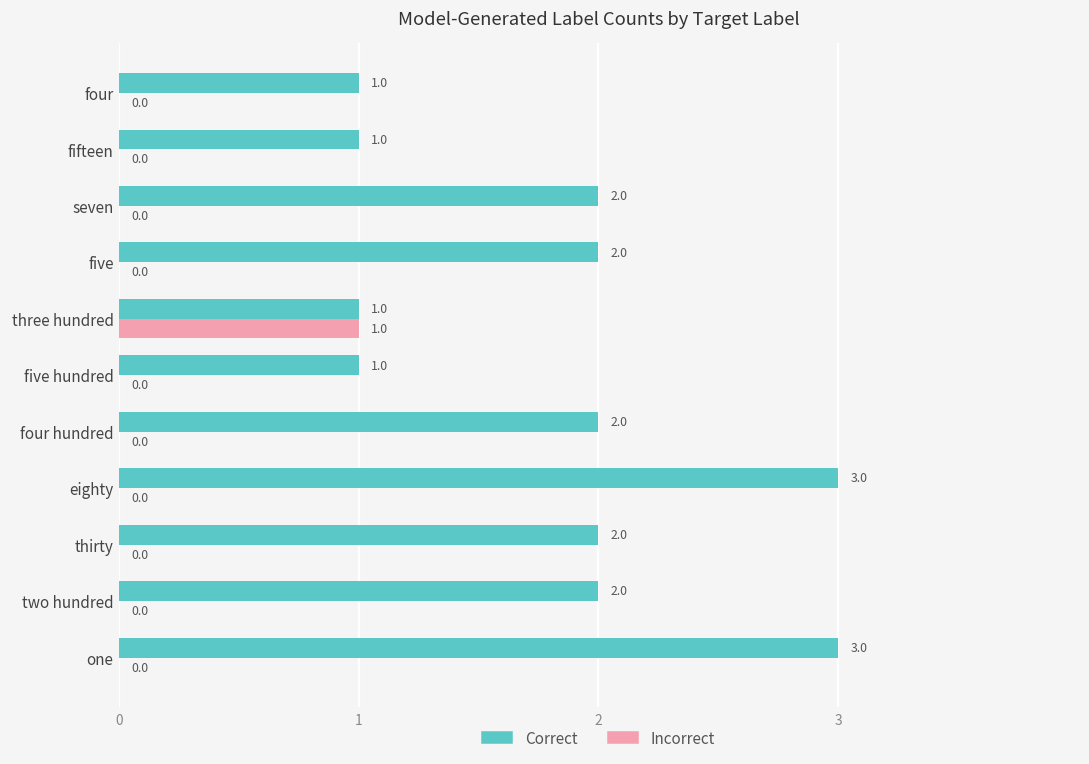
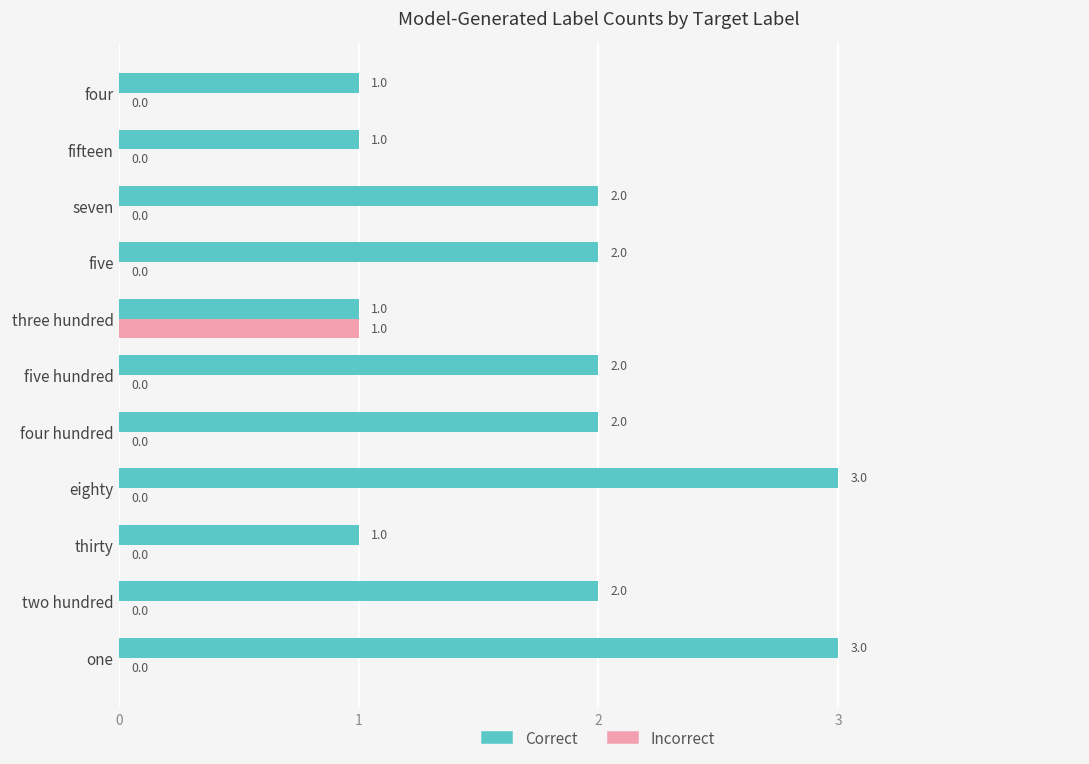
Correct, five hundred: 1.0 -> 2.0
Correct, thirty: 2.0 -> 1.0
